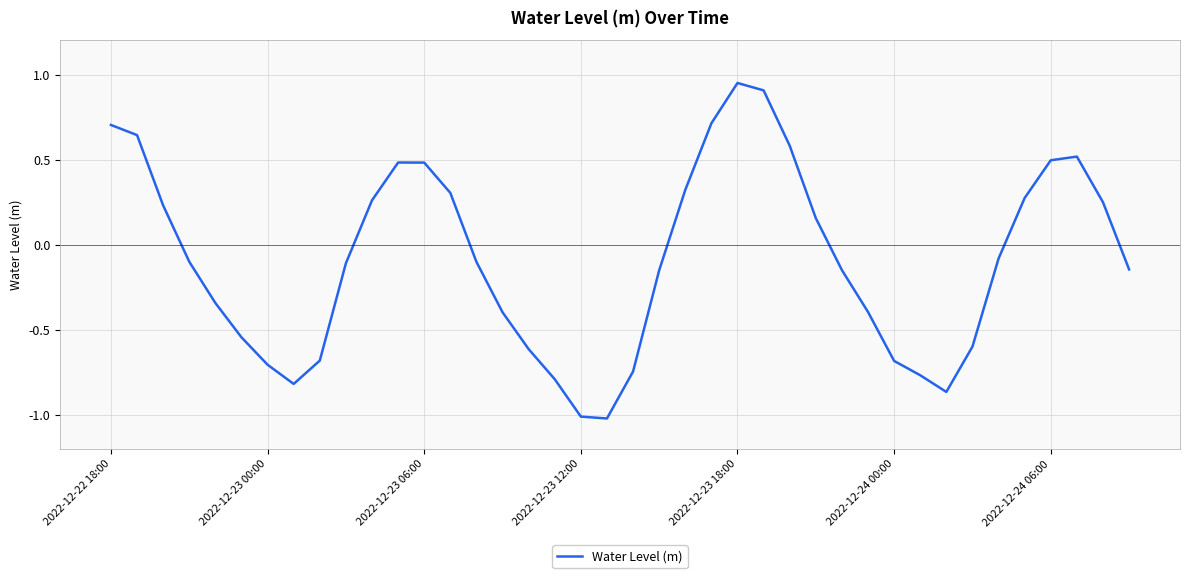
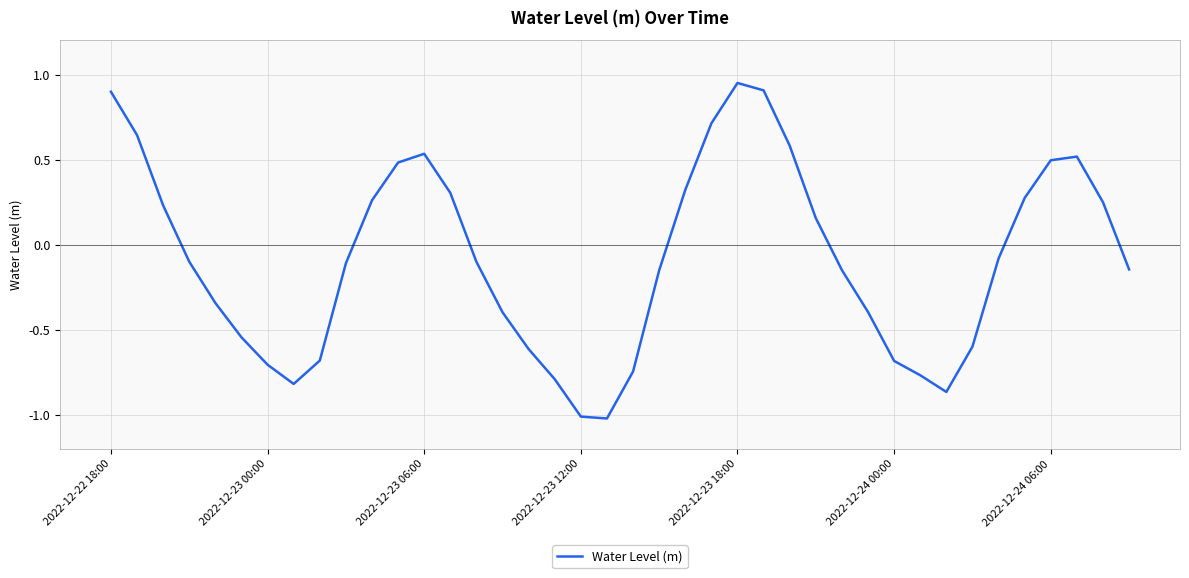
2022-12-22 18:00: 0.70 -> 0.90
2022-12-23 06:00: 0.48 -> 0.53
